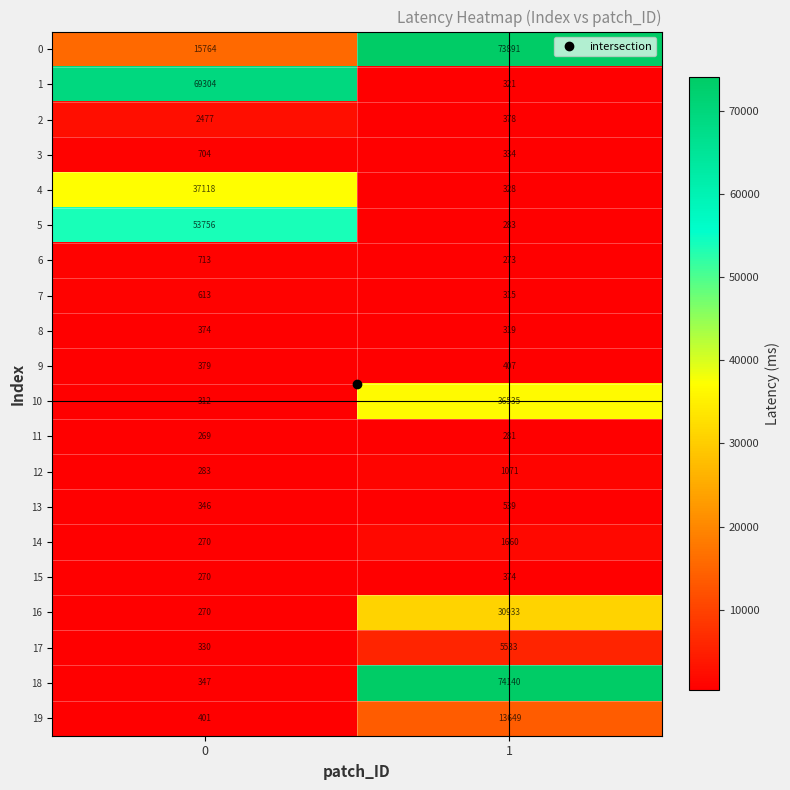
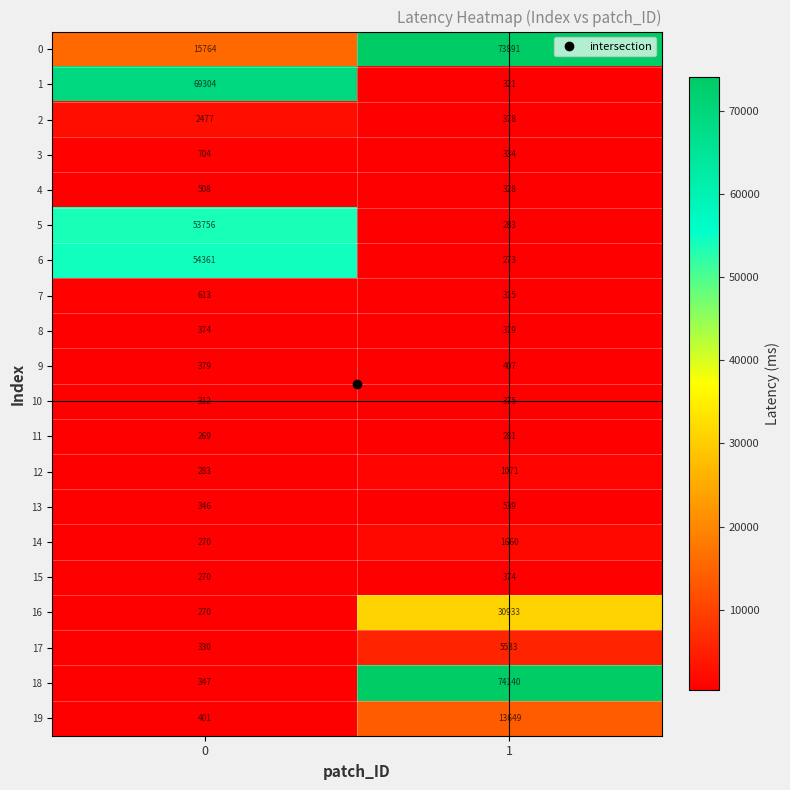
4, 0: 37118 -> 508
6, 0: 713 -> 54361
10, 1: 36535 -> 375
